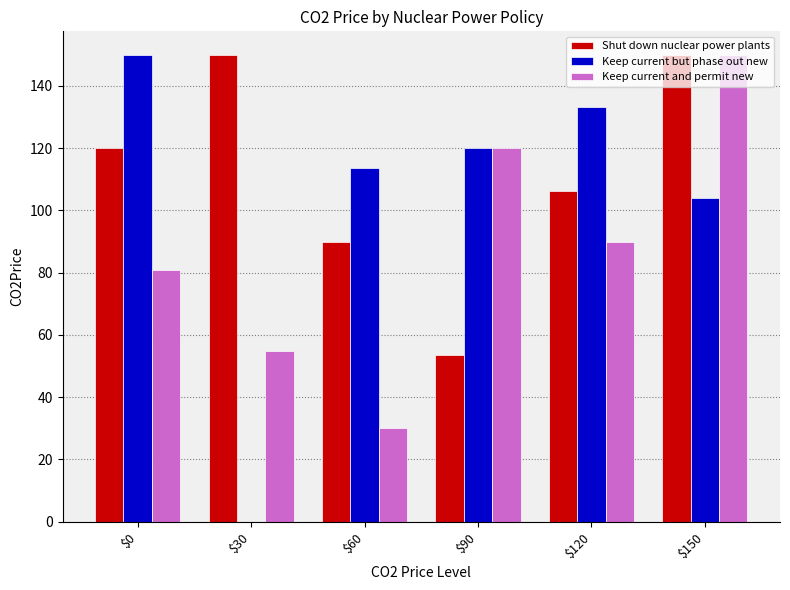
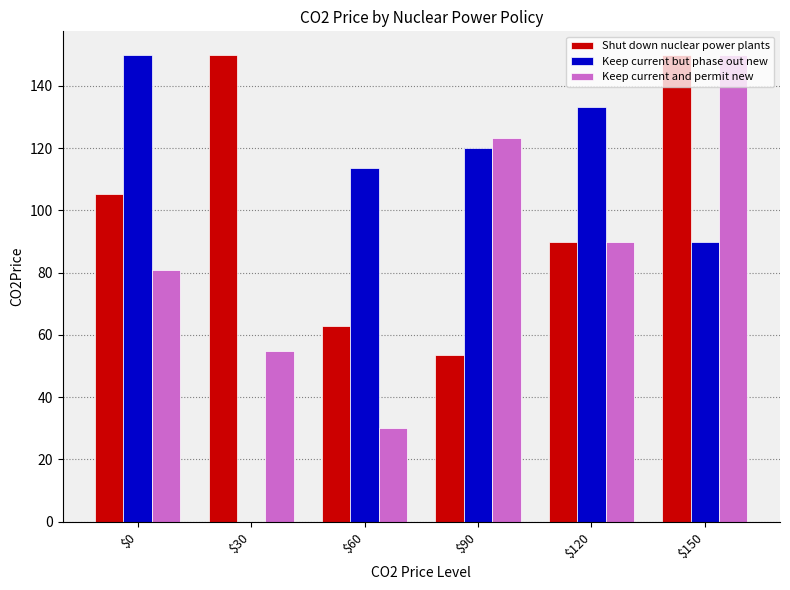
Shut down nuclear power plants, $0: 120 -> 105
Shut down nuclear power plants, $60: 90 -> 63
Keep current and permit new, $90: 120 -> 123
Shut down nuclear power plants, $120: 106 -> 90
Keep current but phase out new, $150: 104 -> 90
